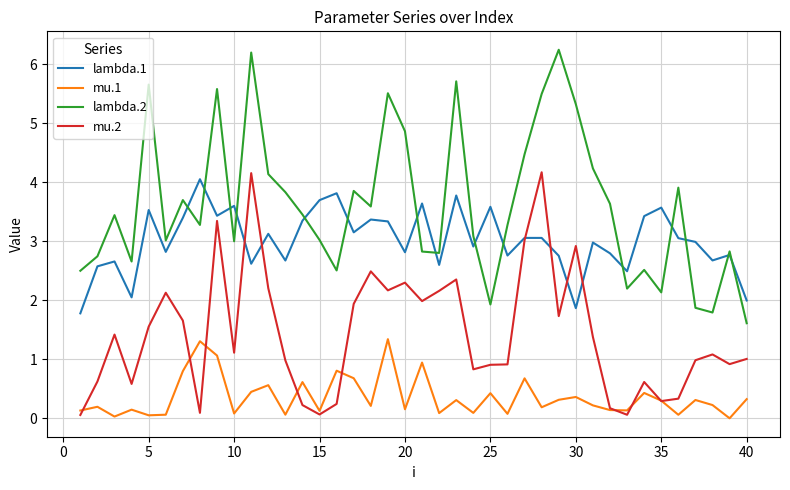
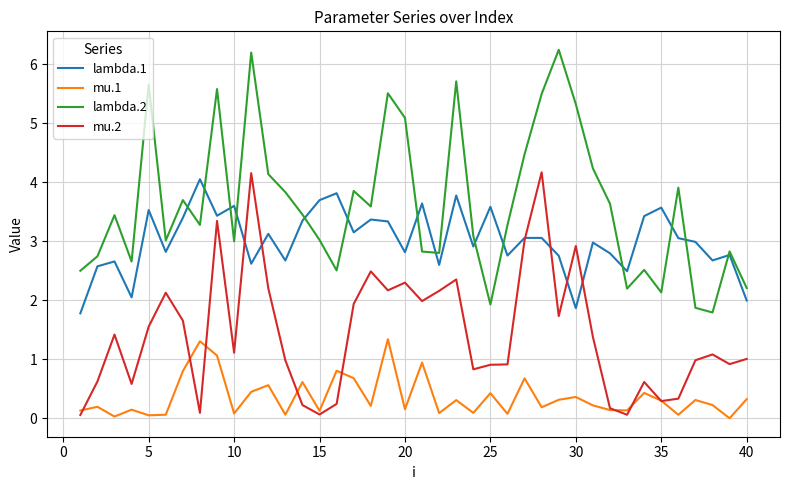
lambda.2, 20: 4.9 -> 5.1
lambda.2, 40: 1.6 -> 2.2
